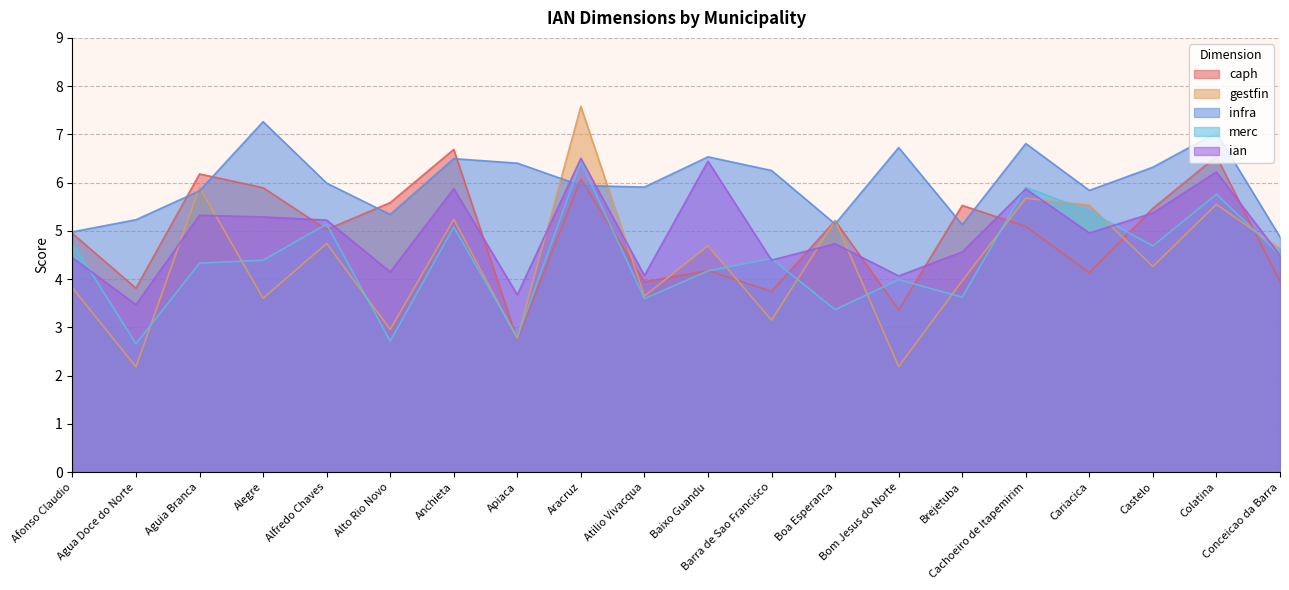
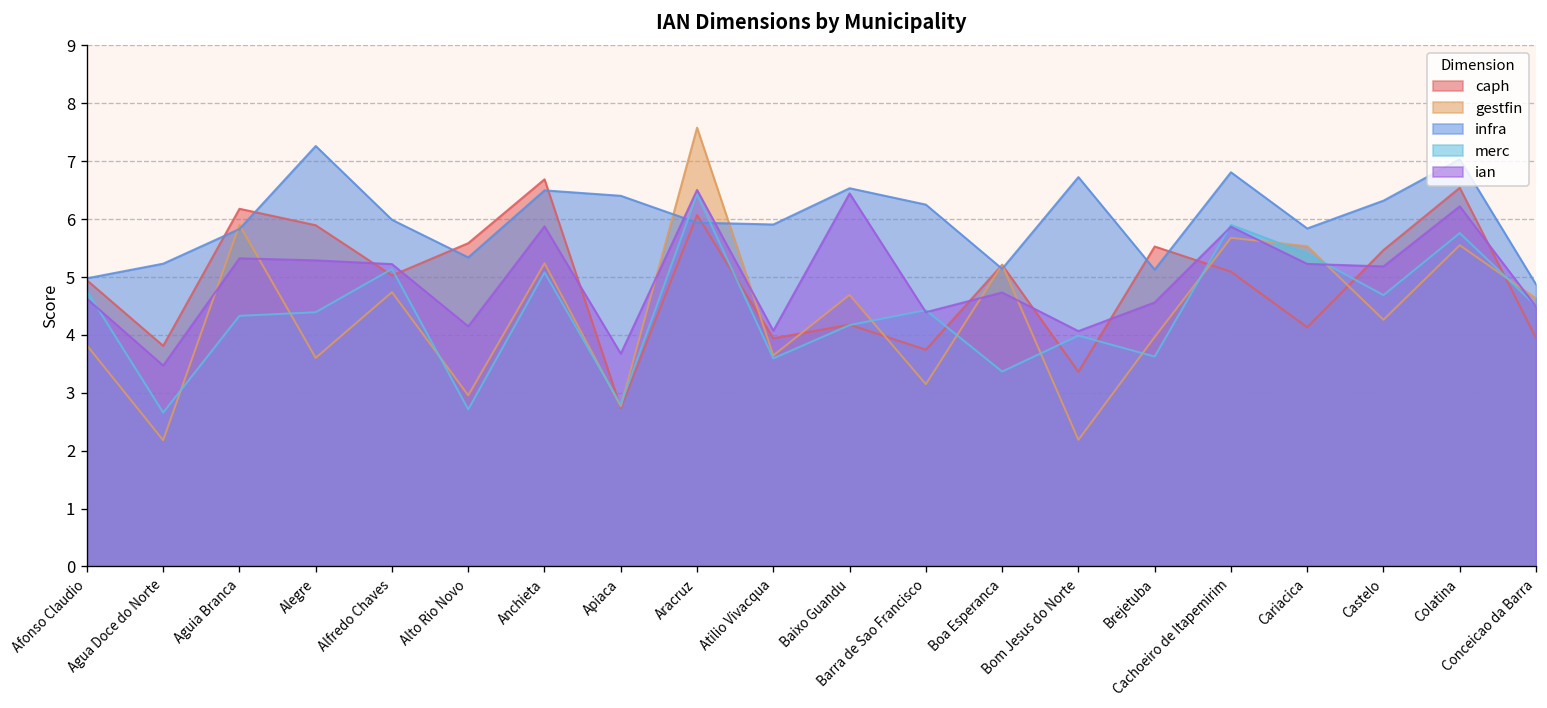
ian, Afonso Claudio: 4.4 -> 4.6
ian, Cariacica: 5.0 -> 5.2
ian, Castelo: 5.4 -> 5.2
